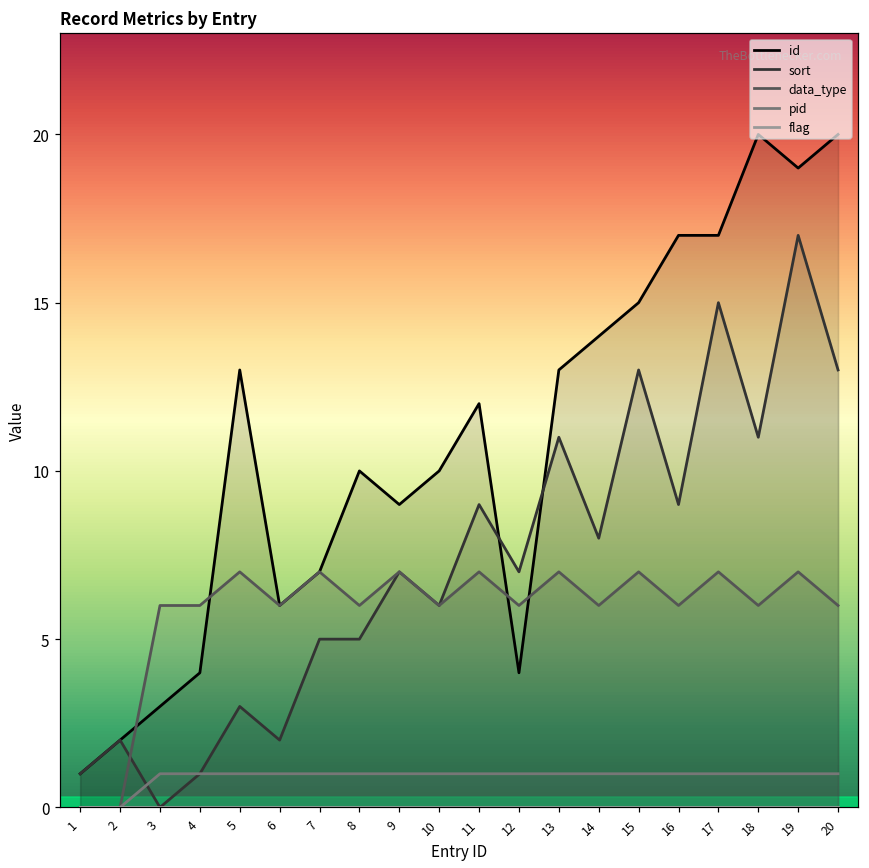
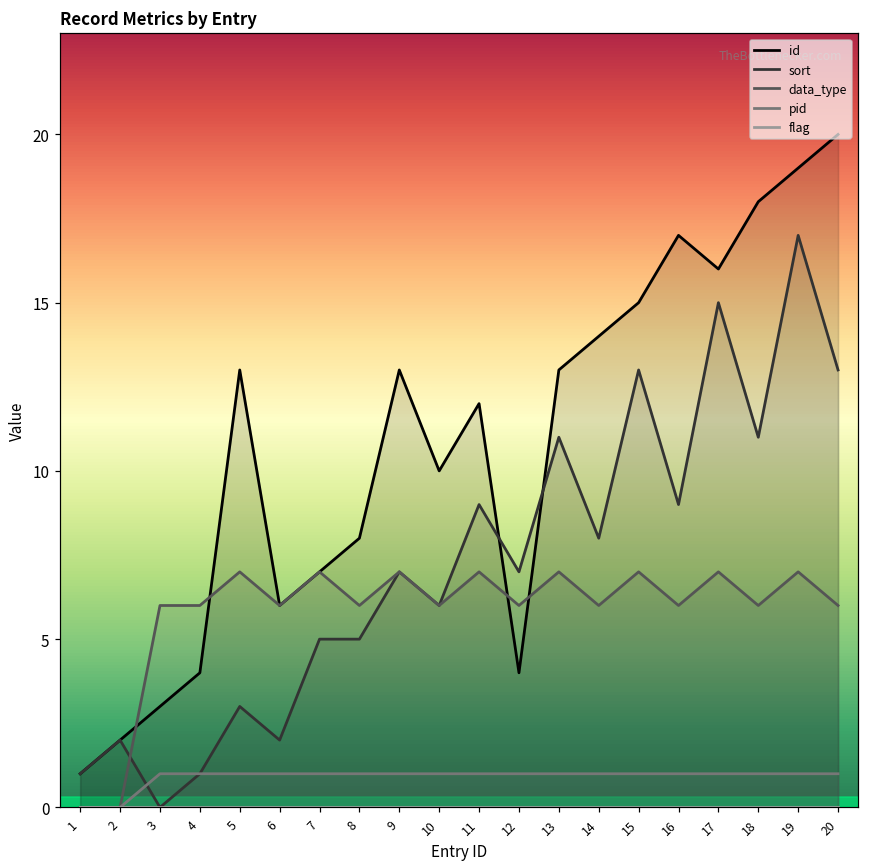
id, 8: 10 -> 8
id, 9: 9 -> 13
id, 17: 17 -> 16
id, 18: 20 -> 18
